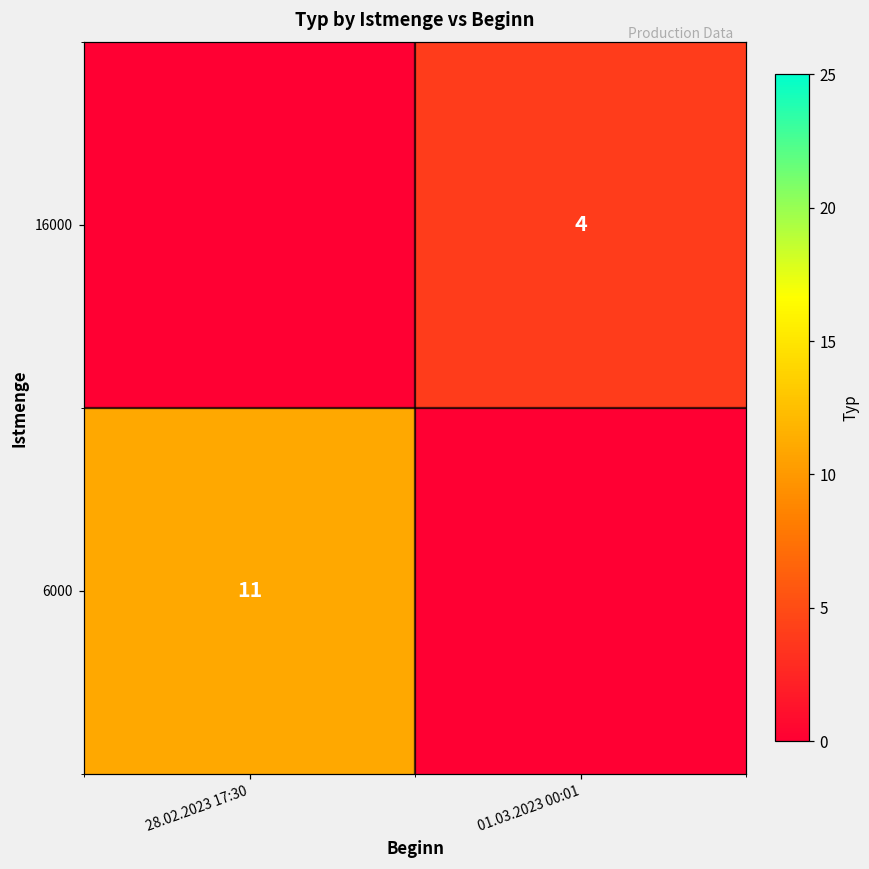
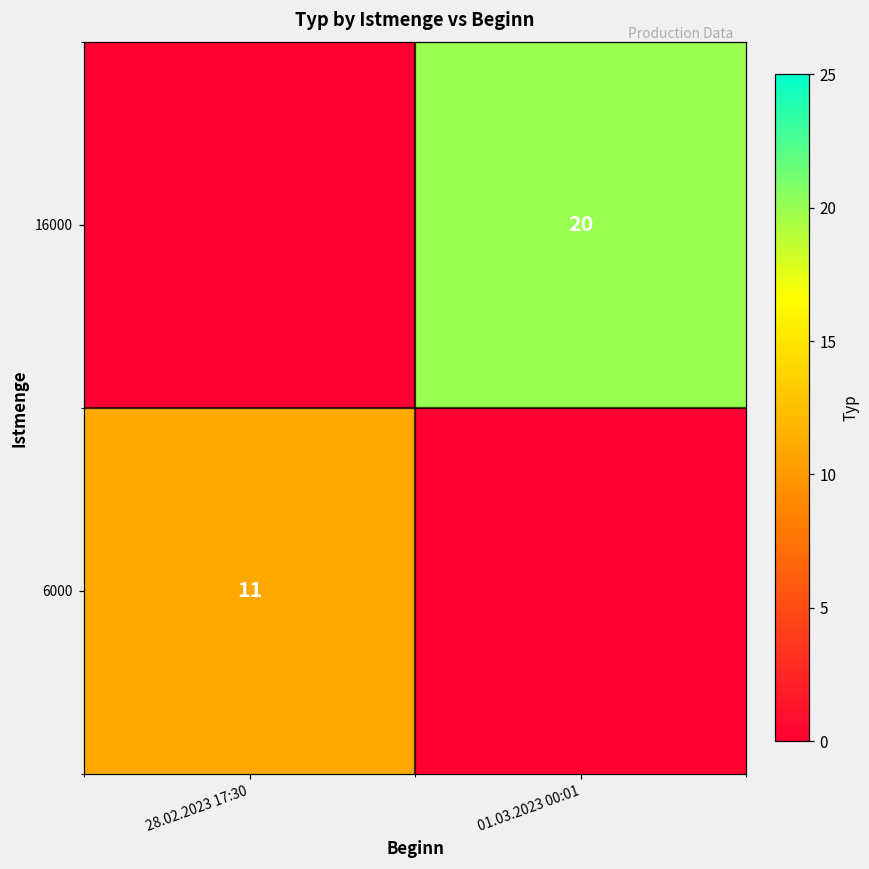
16000, 01.03.2023 00:01: 4 -> 20
